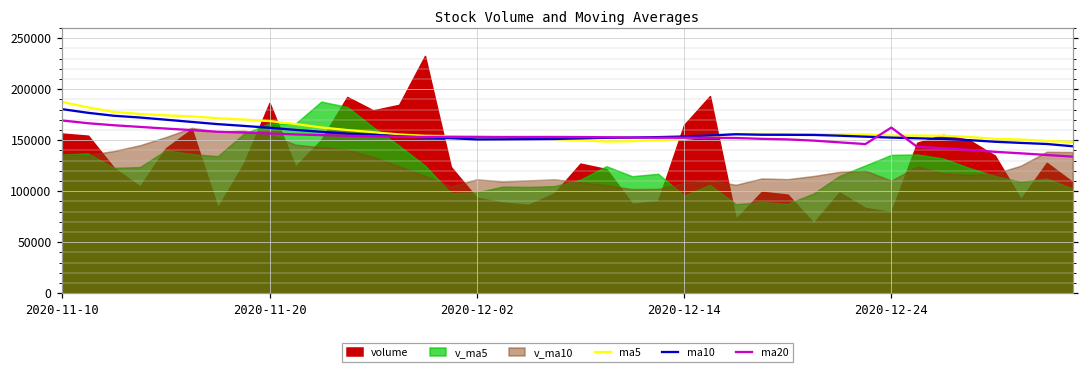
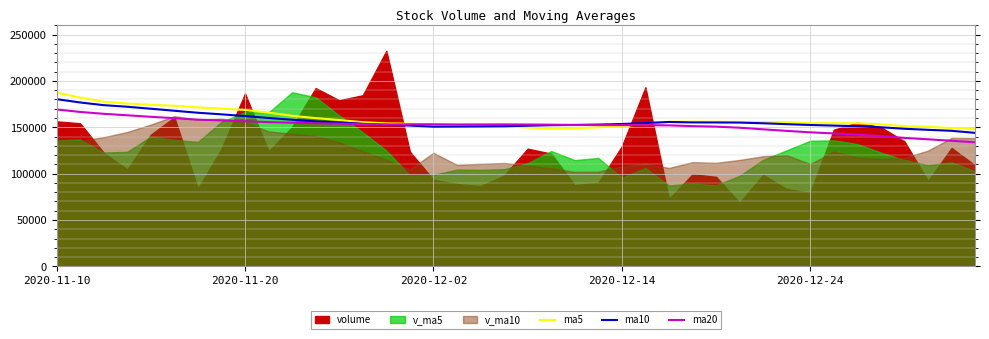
v_ma10, 2020-12-02: 110000 -> 120000
volume, 2020-12-14: 160000 -> 130000
ma20, 2020-12-24: 160000 -> 140000
